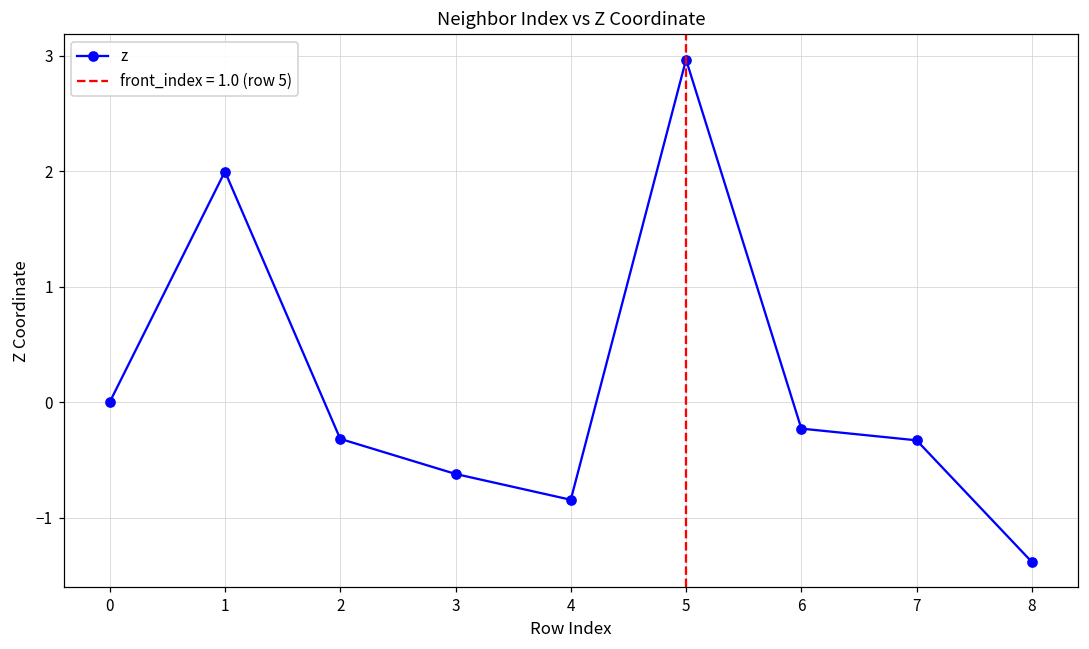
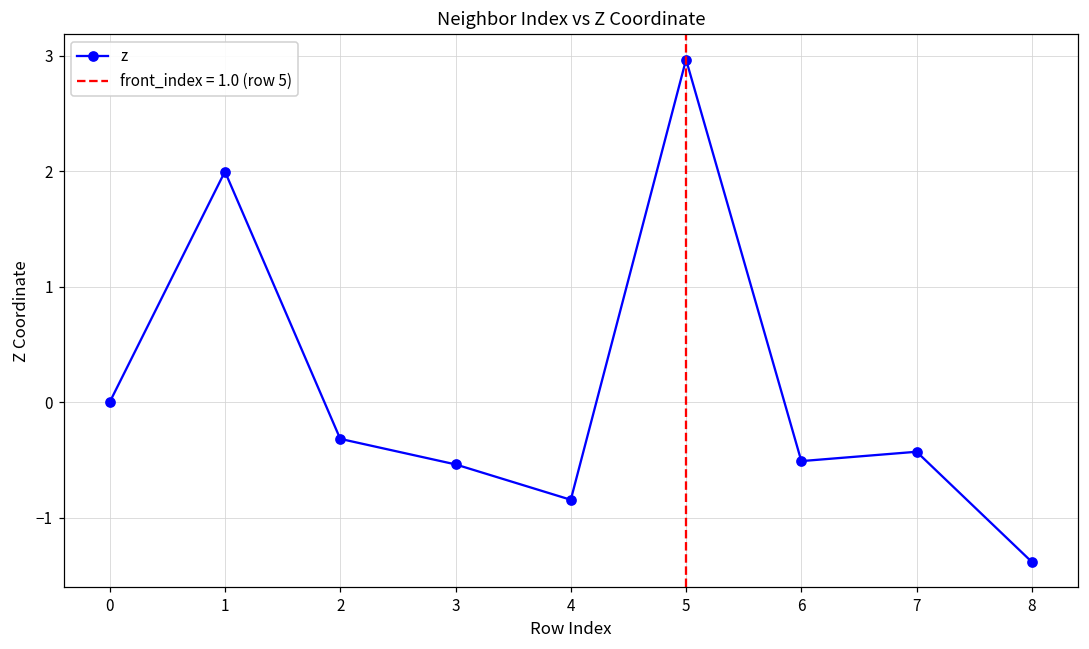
3: -0.62 -> -0.54
6: -0.23 -> -0.51
7: -0.33 -> -0.43
